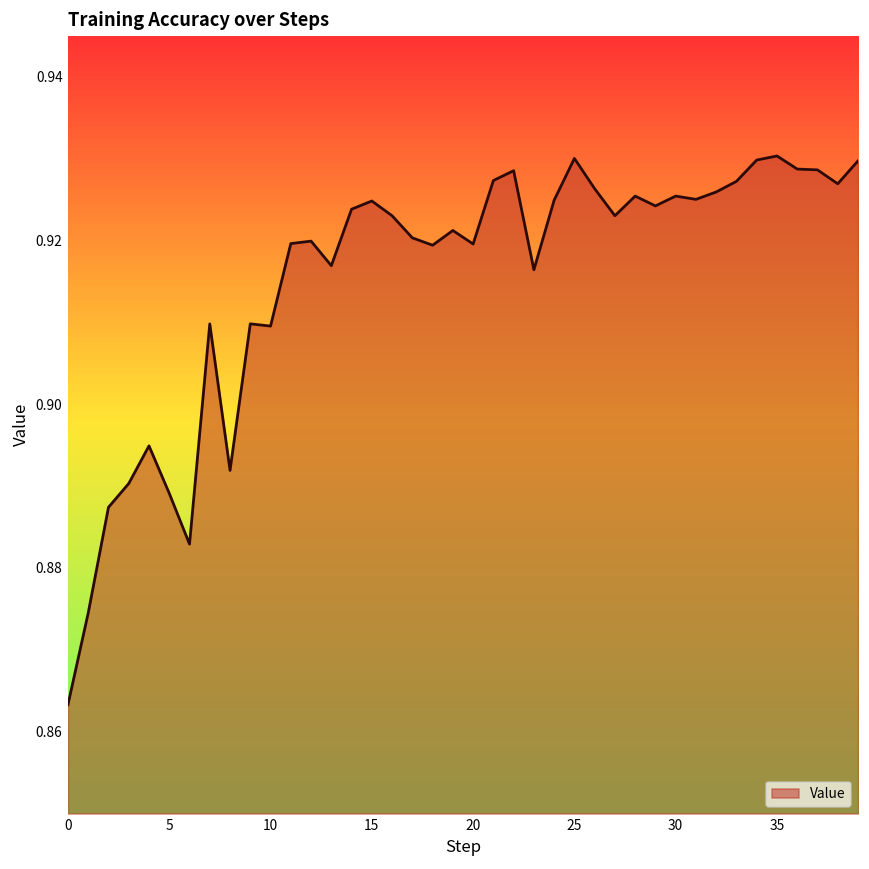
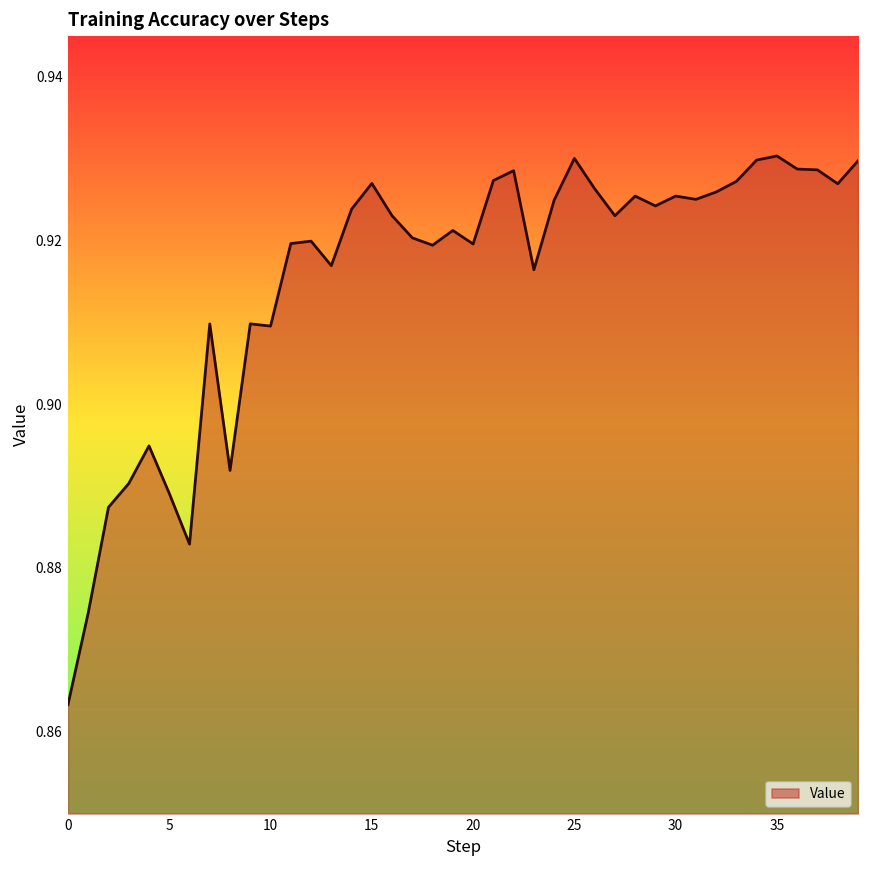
15: 0.925 -> 0.927
